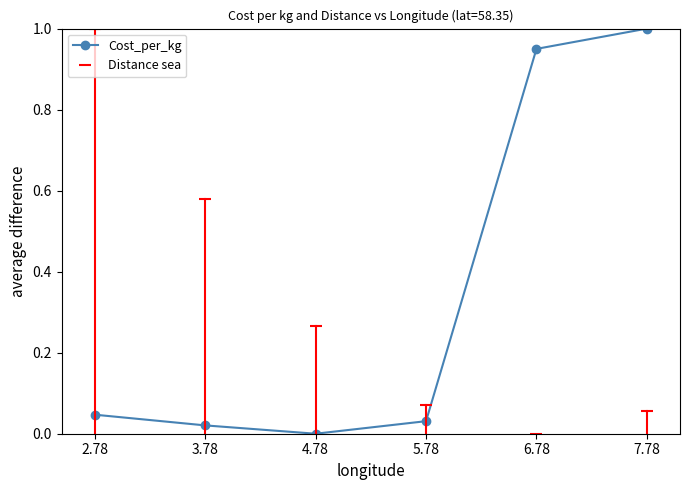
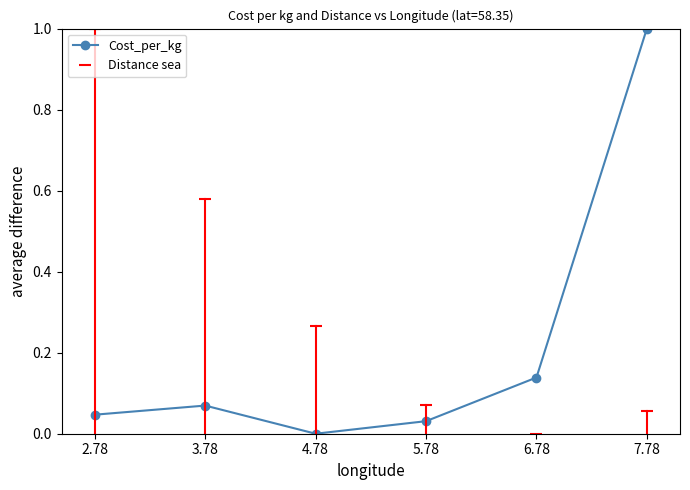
Cost_per_kg, 3.78: 0.02 -> 0.07
Cost_per_kg, 6.78: 0.95 -> 0.14
